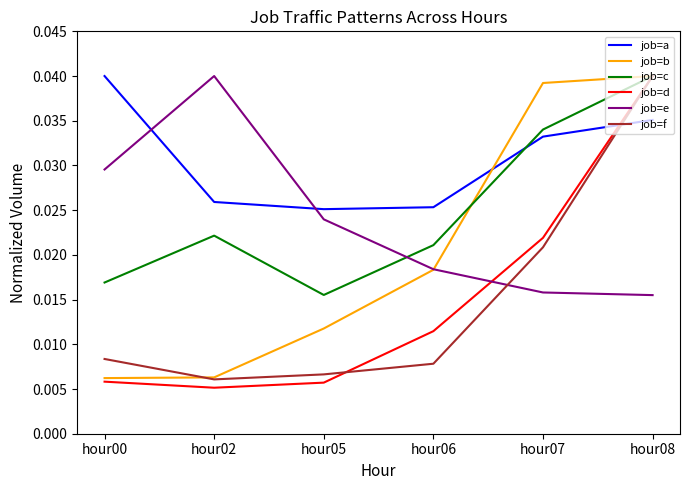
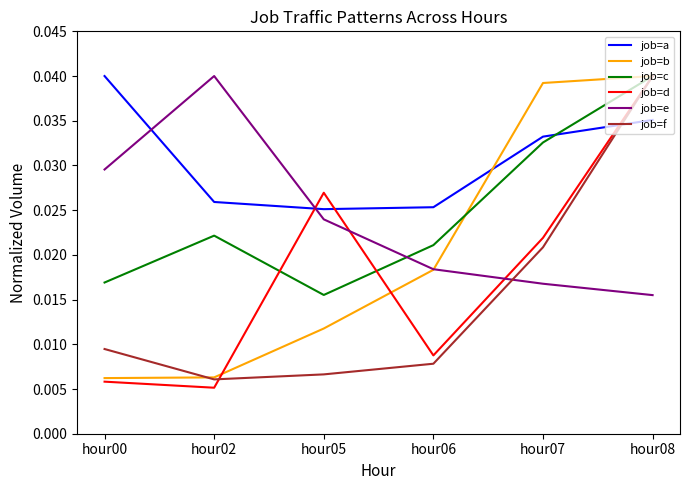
job=f, hour00: 0.008 -> 0.009
job=d, hour05: 0.006 -> 0.027
job=d, hour06: 0.011 -> 0.009
job=c, hour07: 0.034 -> 0.033
job=e, hour07: 0.016 -> 0.017
